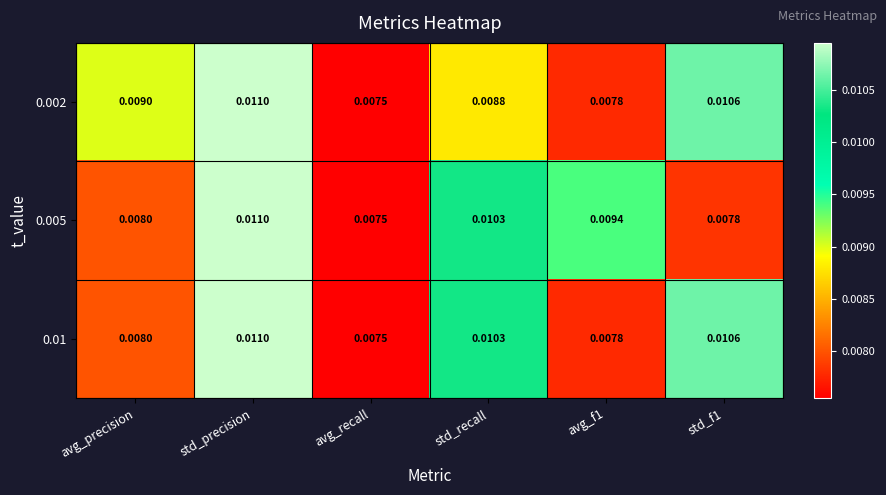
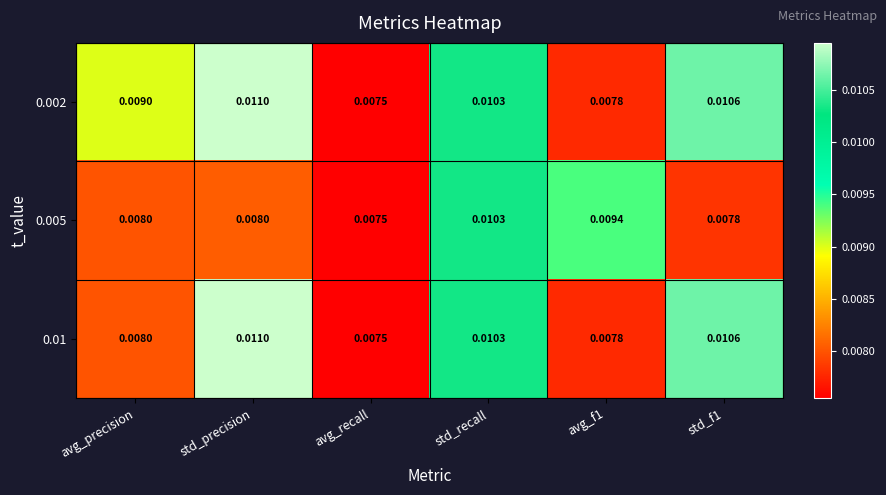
0.002, std_recall: 0.0088 -> 0.0103
0.005, std_precision: 0.0110 -> 0.0080
